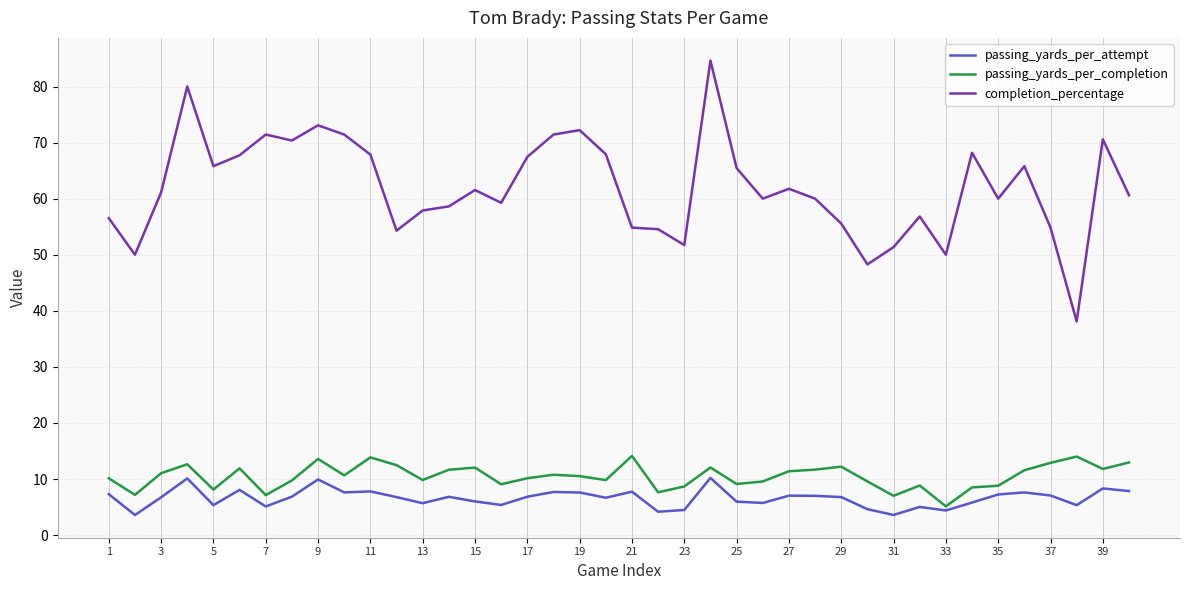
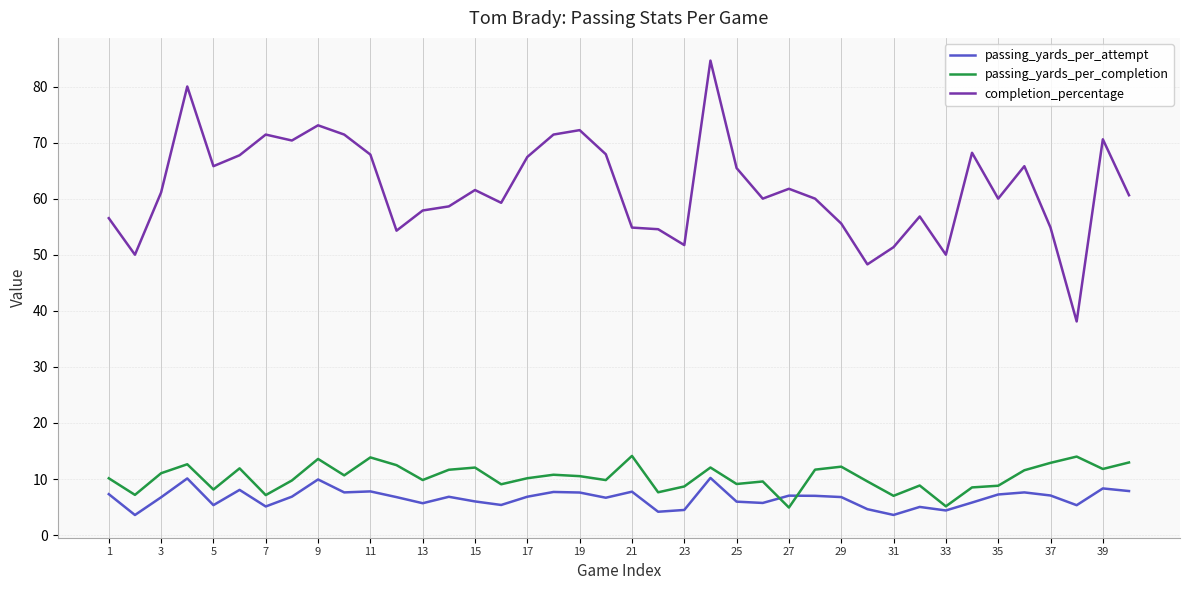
passing_yards_per_completion, 27: 11 -> 5
